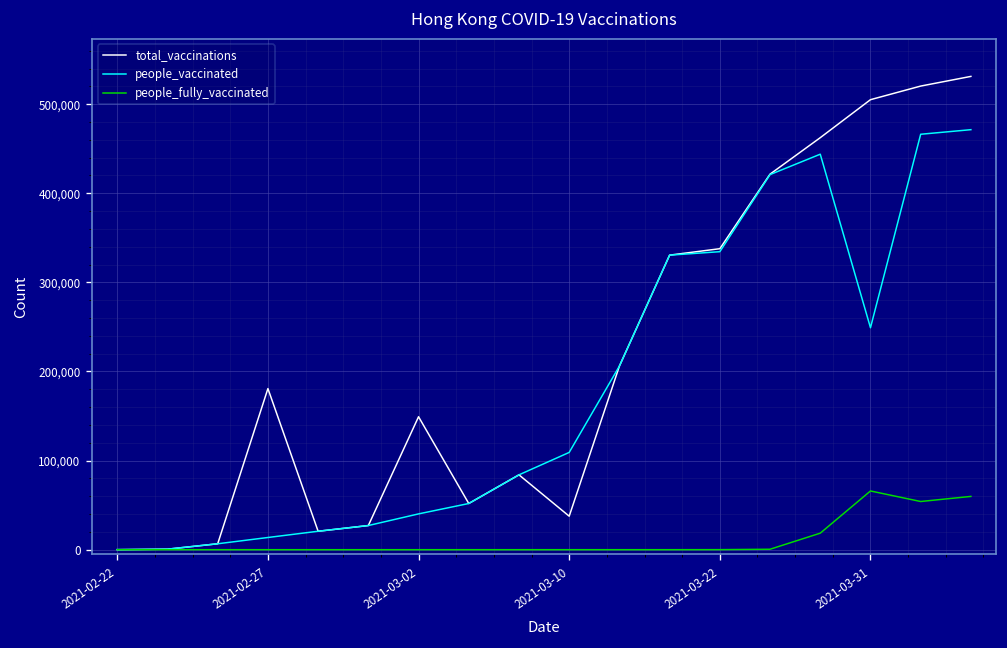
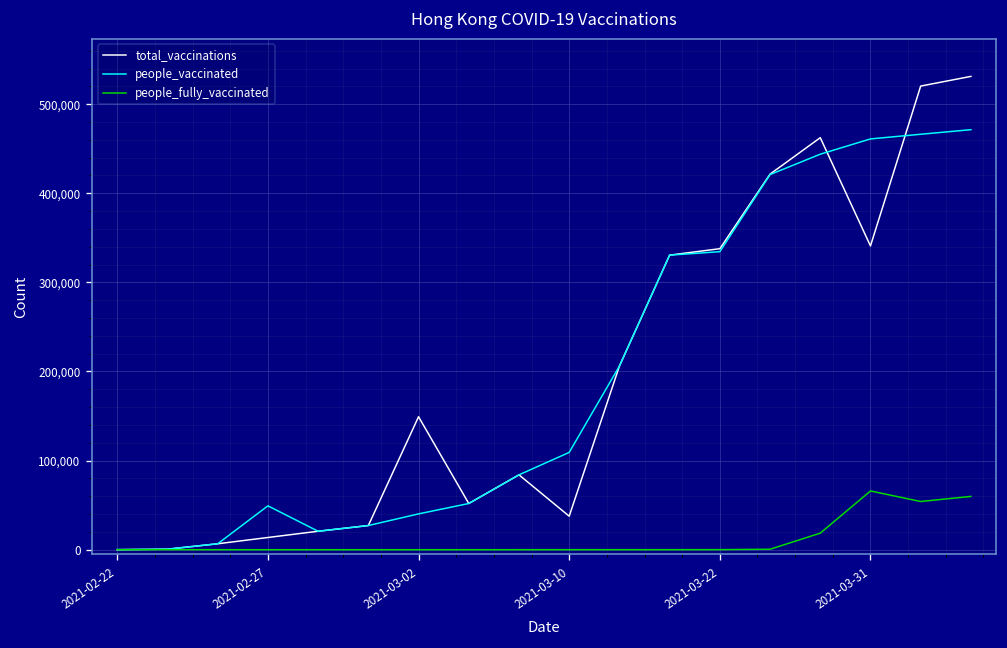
total_vaccinations, 2021-02-27: 180,000 -> 10,000
people_vaccinated, 2021-02-27: 10,000 -> 50,000
total_vaccinations, 2021-03-31: 510,000 -> 340,000
people_vaccinated, 2021-03-31: 250,000 -> 460,000
